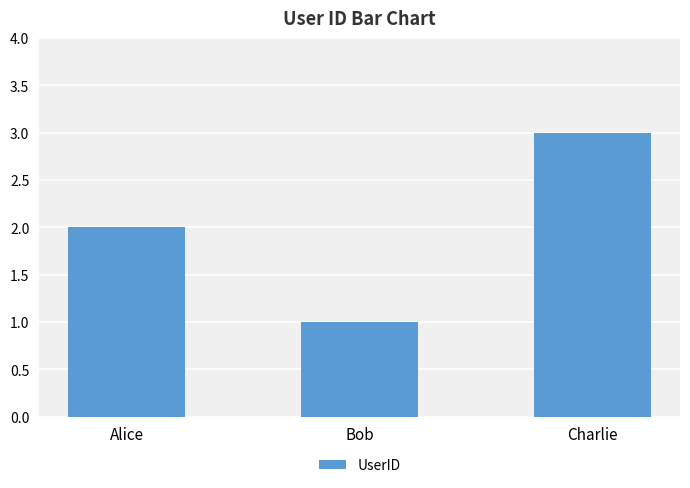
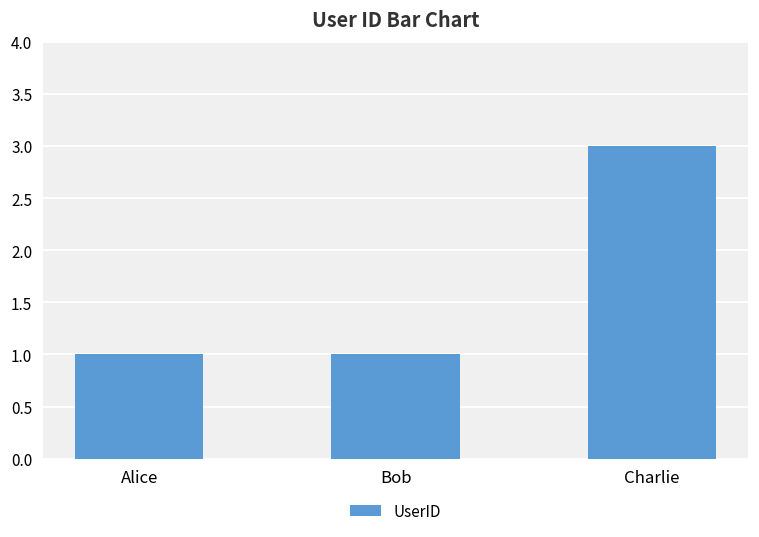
Alice: 2 -> 1
